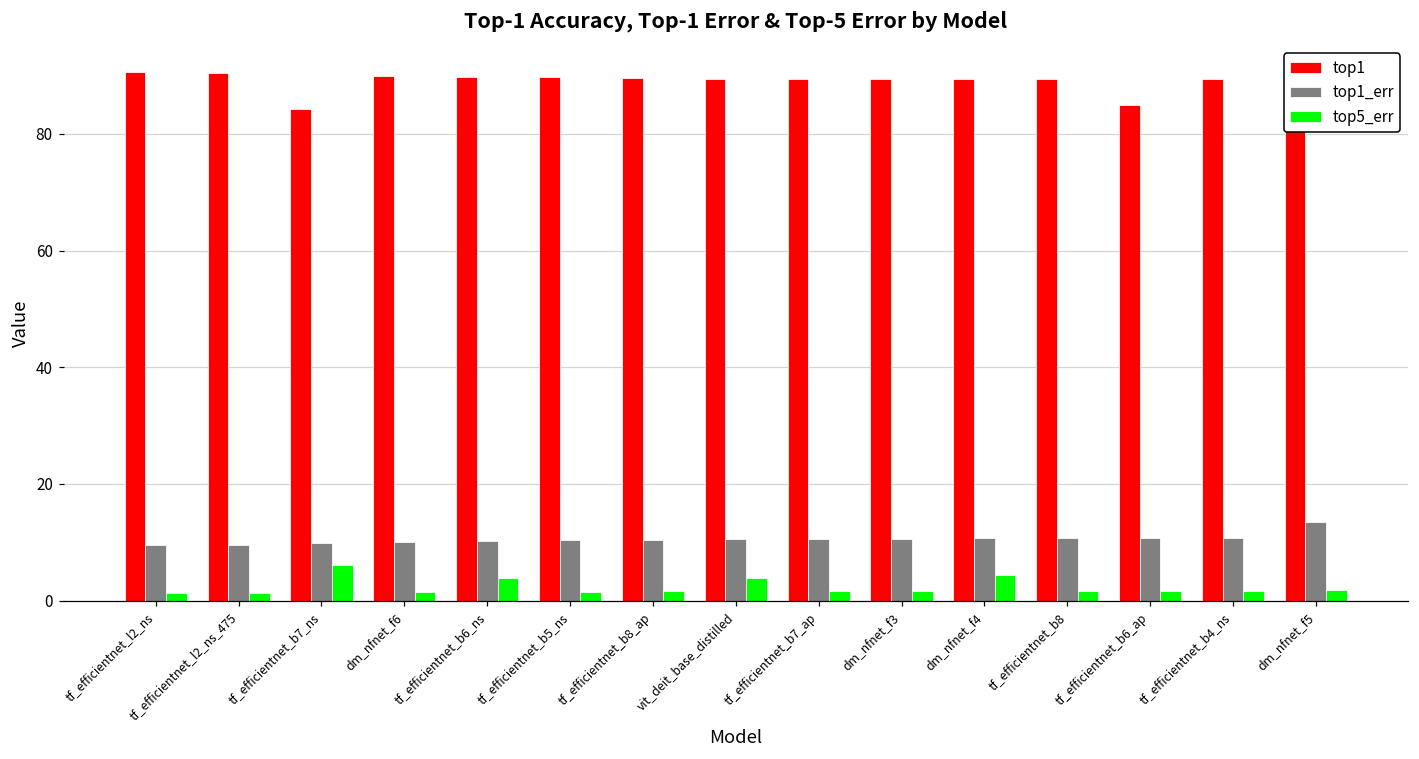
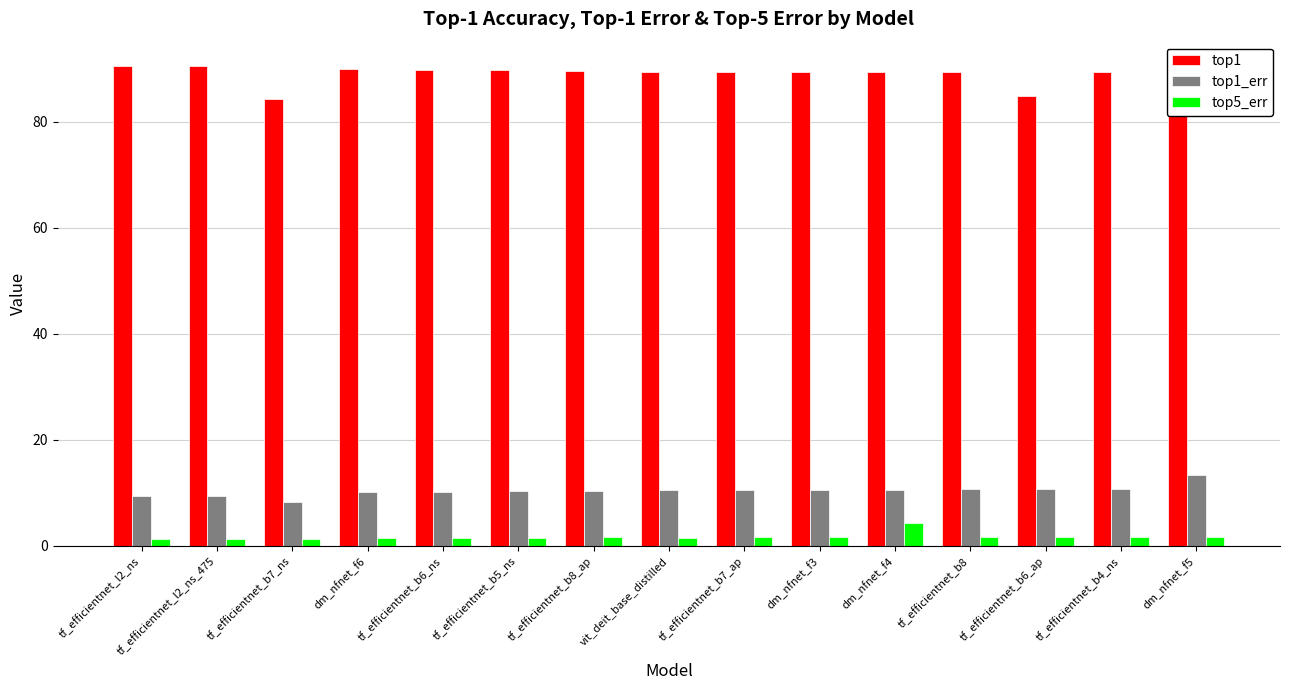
top1_err, tf_efficientnet_b7_ns: 10 -> 8
top5_err, tf_efficientnet_b7_ns: 6 -> 1
top5_err, tf_efficientnet_b6_ns: 4 -> 1
top5_err, vit_deit_base_distilled: 4 -> 2
